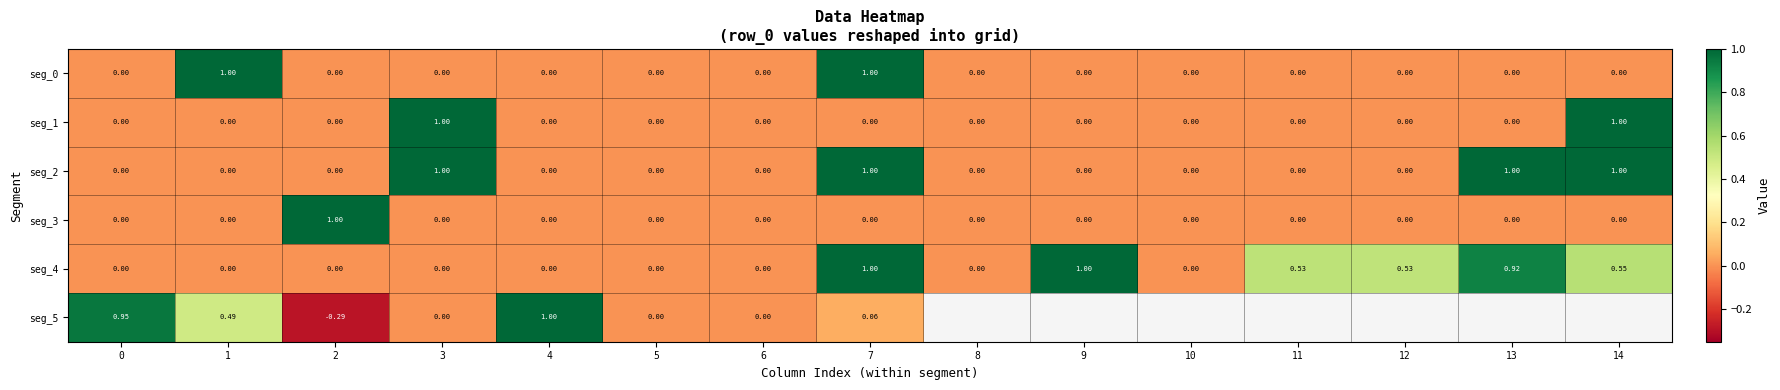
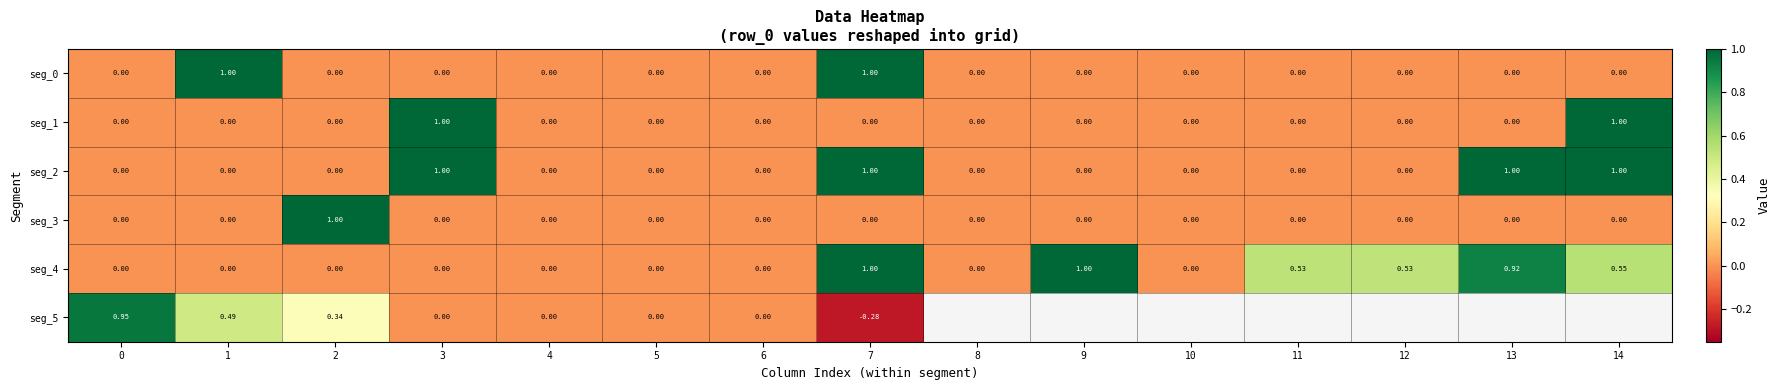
seg_5, 2: -0.29 -> 0.34
seg_5, 4: 1.00 -> 0.00
seg_5, 7: 0.06 -> -0.28
